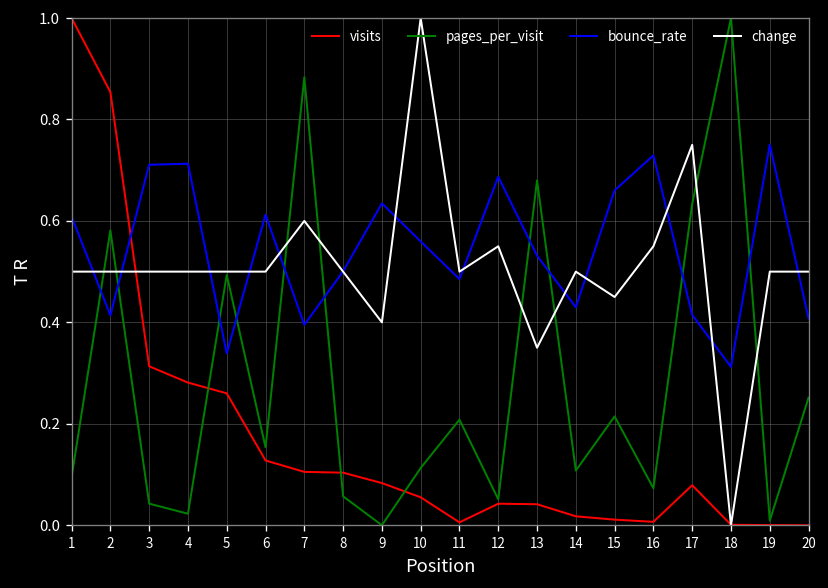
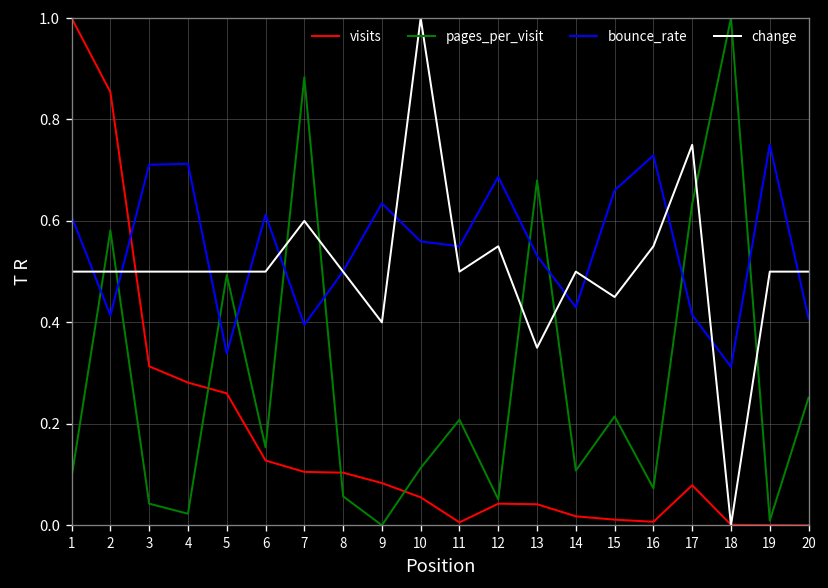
bounce_rate, 11: 0.49 -> 0.55
